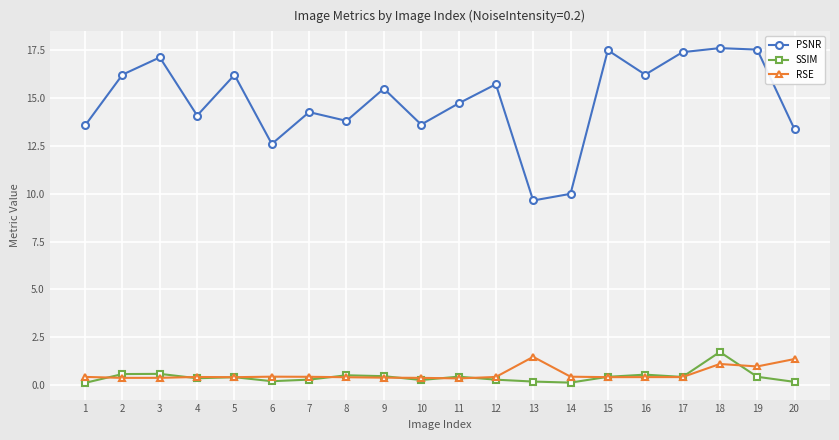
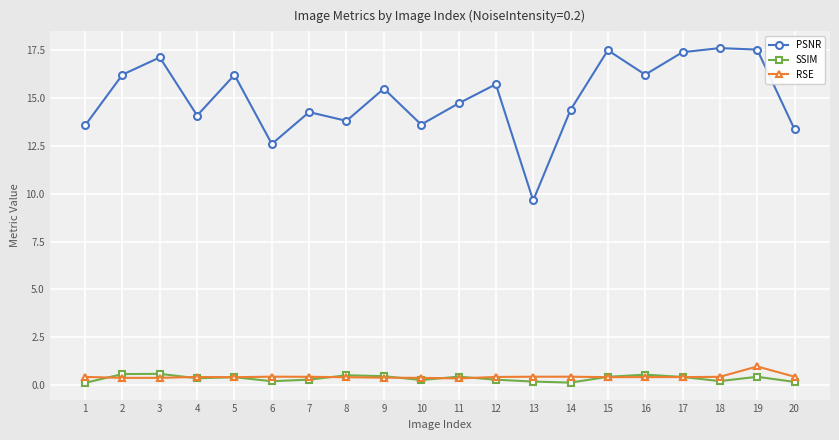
RSE, 13: 1.5 -> 0.4
PSNR, 14: 10.0 -> 14.4
SSIM, 18: 1.7 -> 0.2
RSE, 18: 1.1 -> 0.4
RSE, 20: 1.4 -> 0.4
